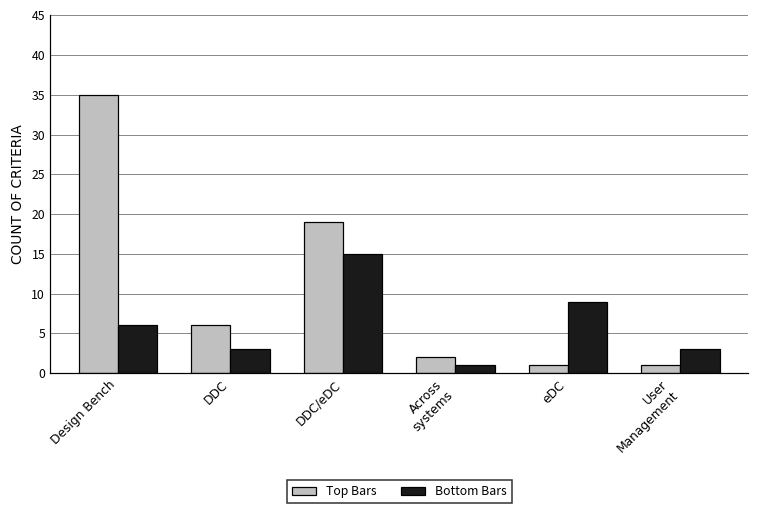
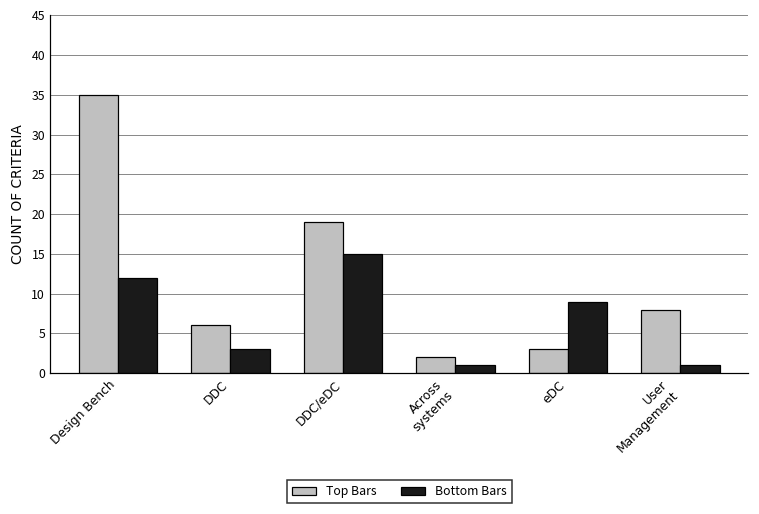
Bottom Bars, Design Bench: 6 -> 12
Top Bars, eDC: 1 -> 3
Top Bars, User Management: 1 -> 8
Bottom Bars, User Management: 3 -> 1
